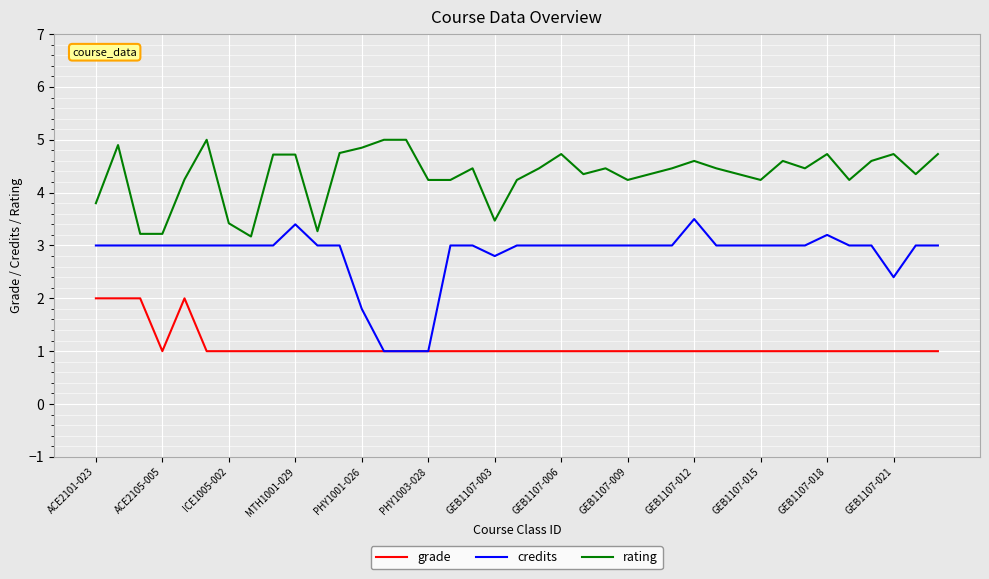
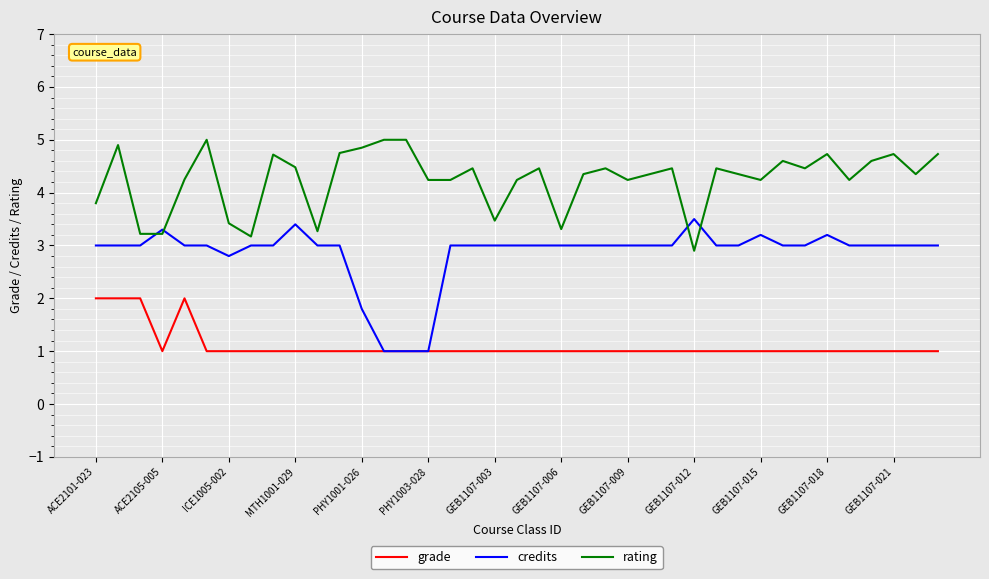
credits, ACE2105-005: 3.0 -> 3.3
credits, ICE1005-002: 3.0 -> 2.8
rating, MTH1001-029: 4.7 -> 4.5
credits, GEB1107-003: 2.8 -> 3.0
rating, GEB1107-006: 4.7 -> 3.3
rating, GEB1107-012: 4.6 -> 2.9
credits, GEB1107-015: 3.0 -> 3.2
credits, GEB1107-021: 2.4 -> 3.0
